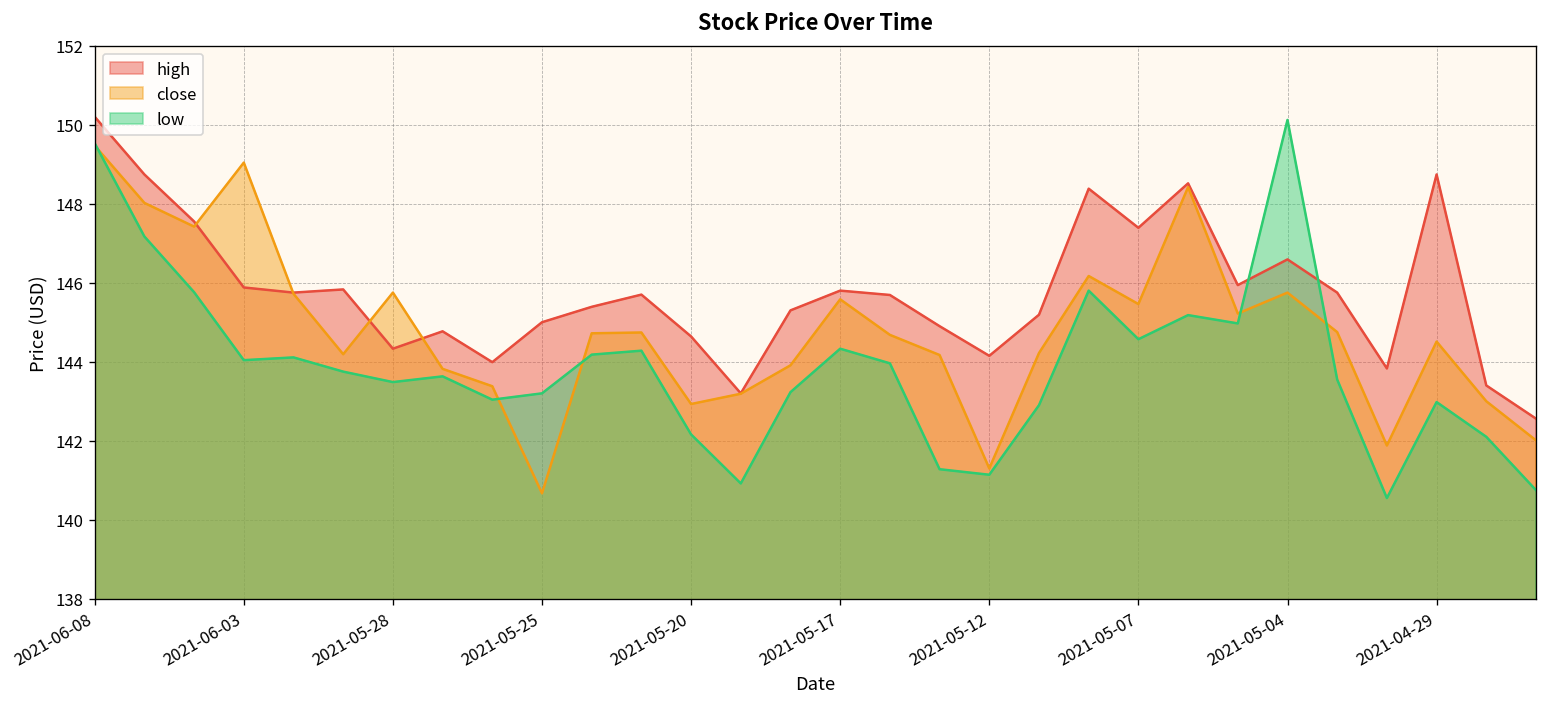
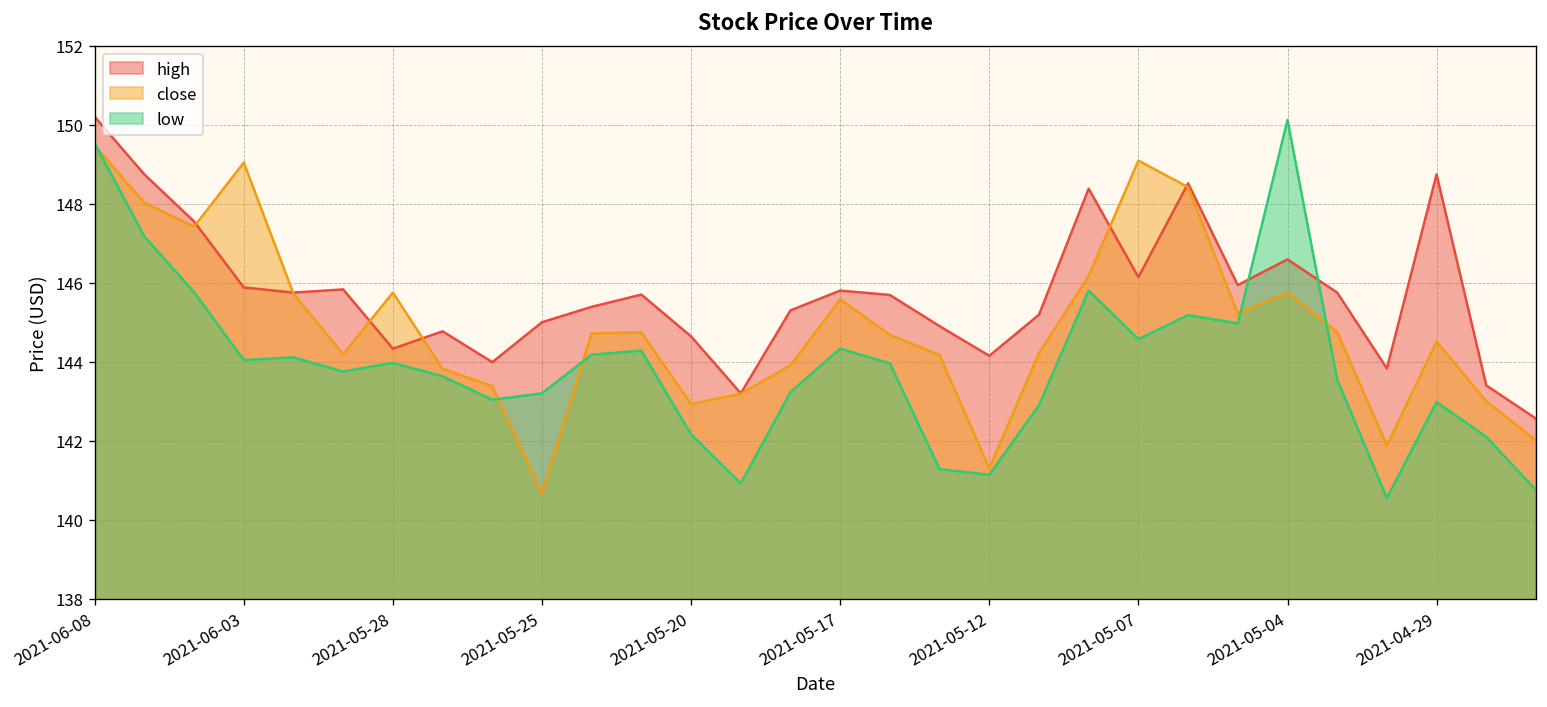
low, 2021-05-28: 143.5 -> 144.0
high, 2021-05-07: 147.4 -> 146.1
close, 2021-05-07: 145.5 -> 149.1
